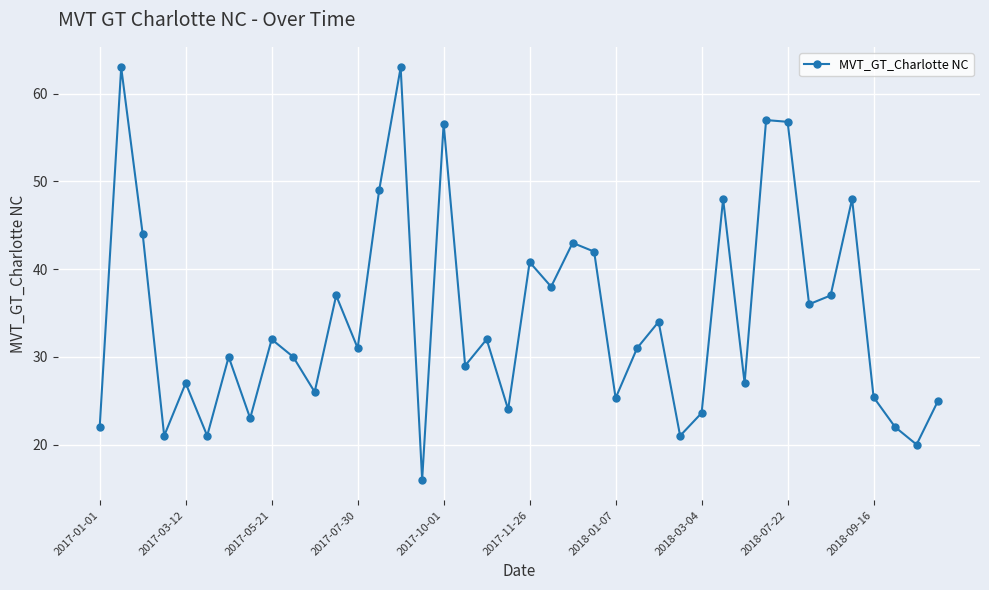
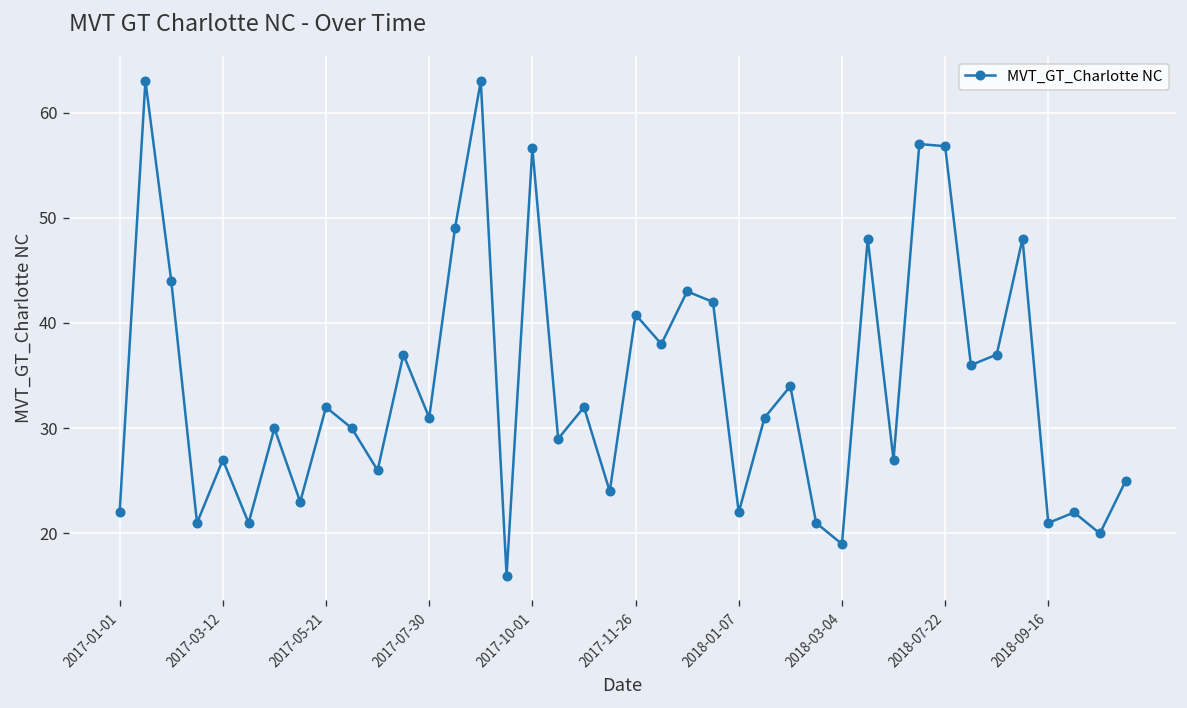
2018-01-07: 25 -> 22
2018-03-04: 24 -> 19
2018-09-16: 25 -> 21
